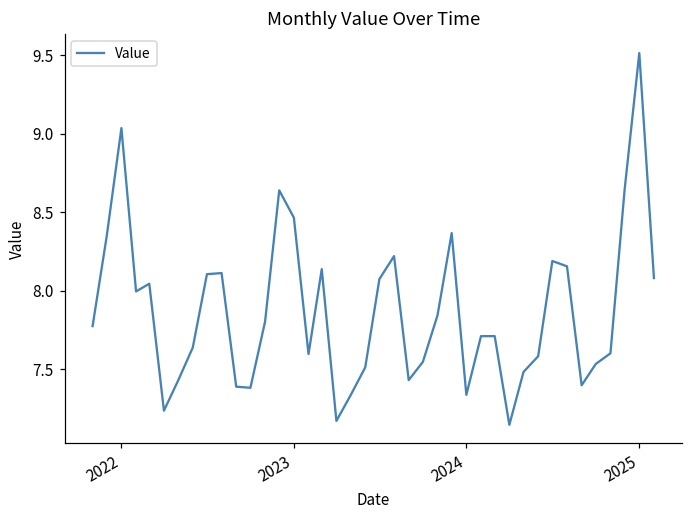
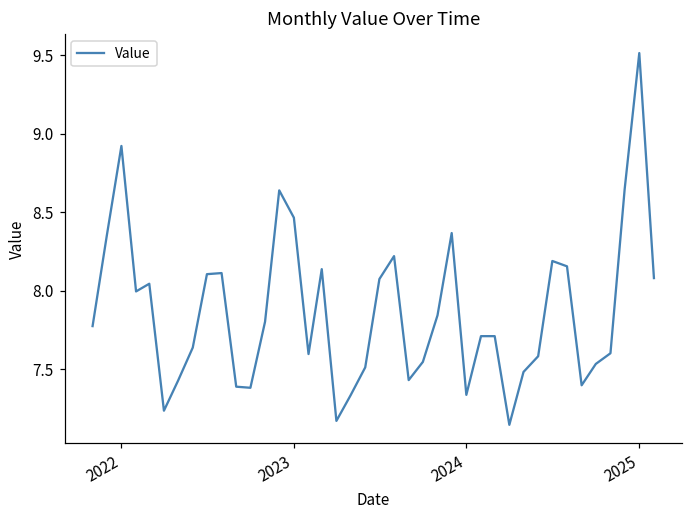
2022: 9.04 -> 8.92
